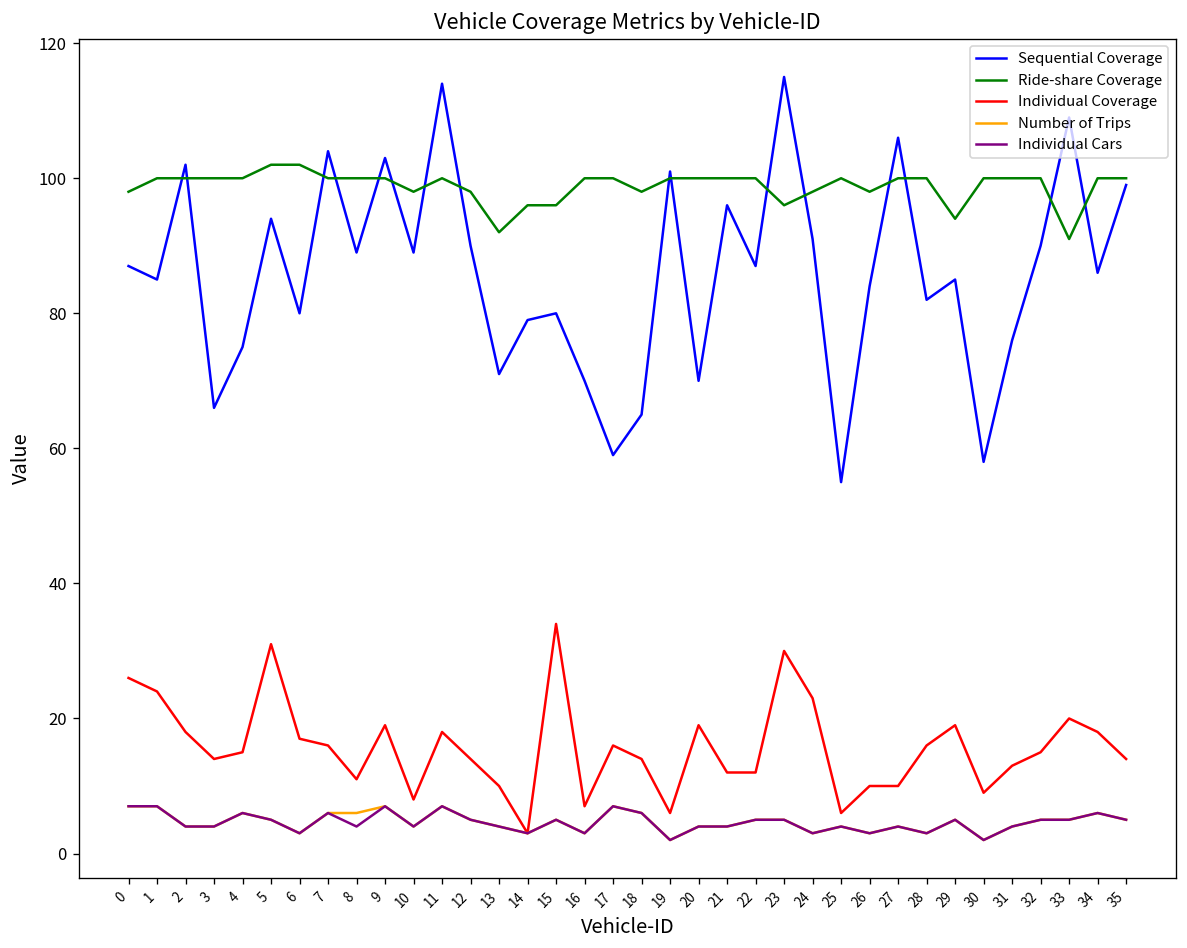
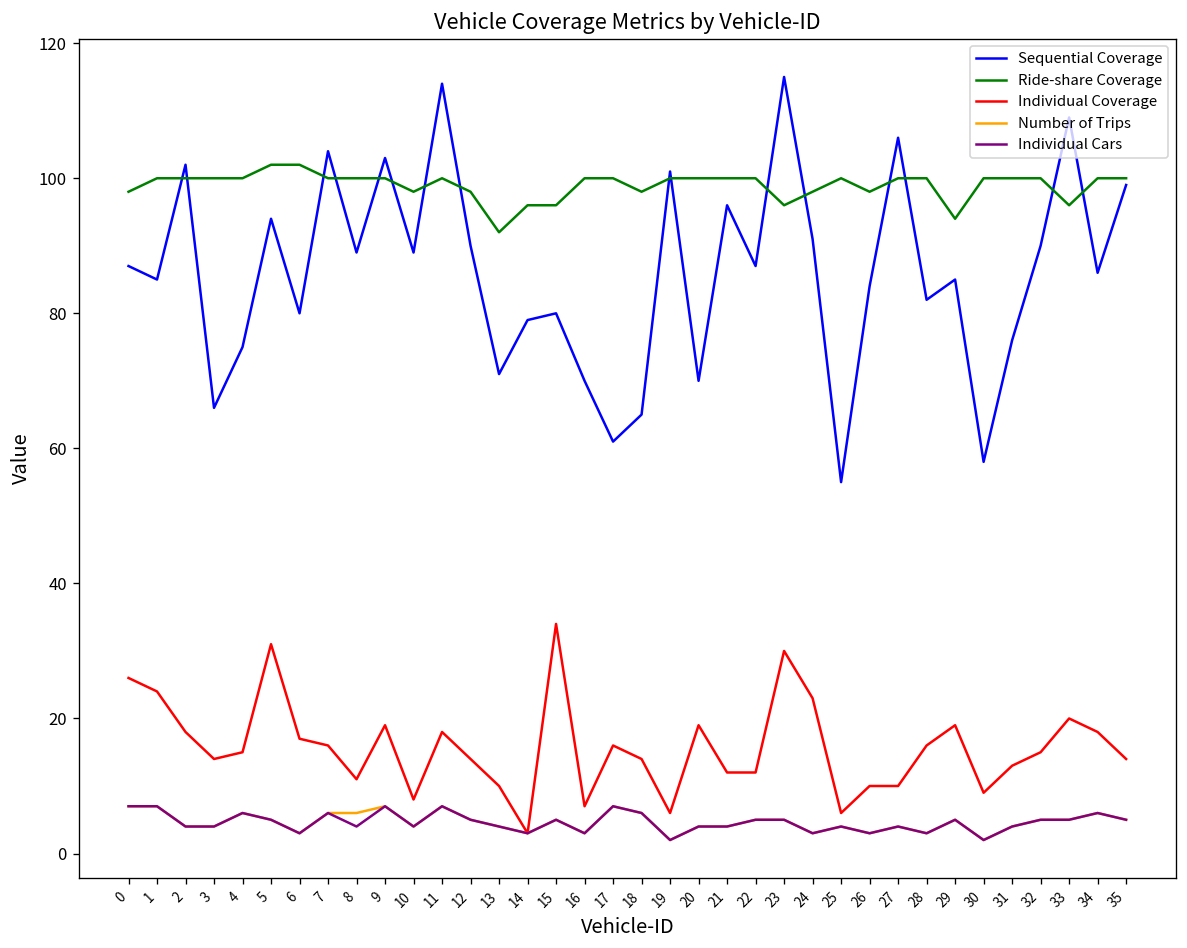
Sequential Coverage, 17: 59 -> 61
Ride-share Coverage, 33: 91 -> 96
